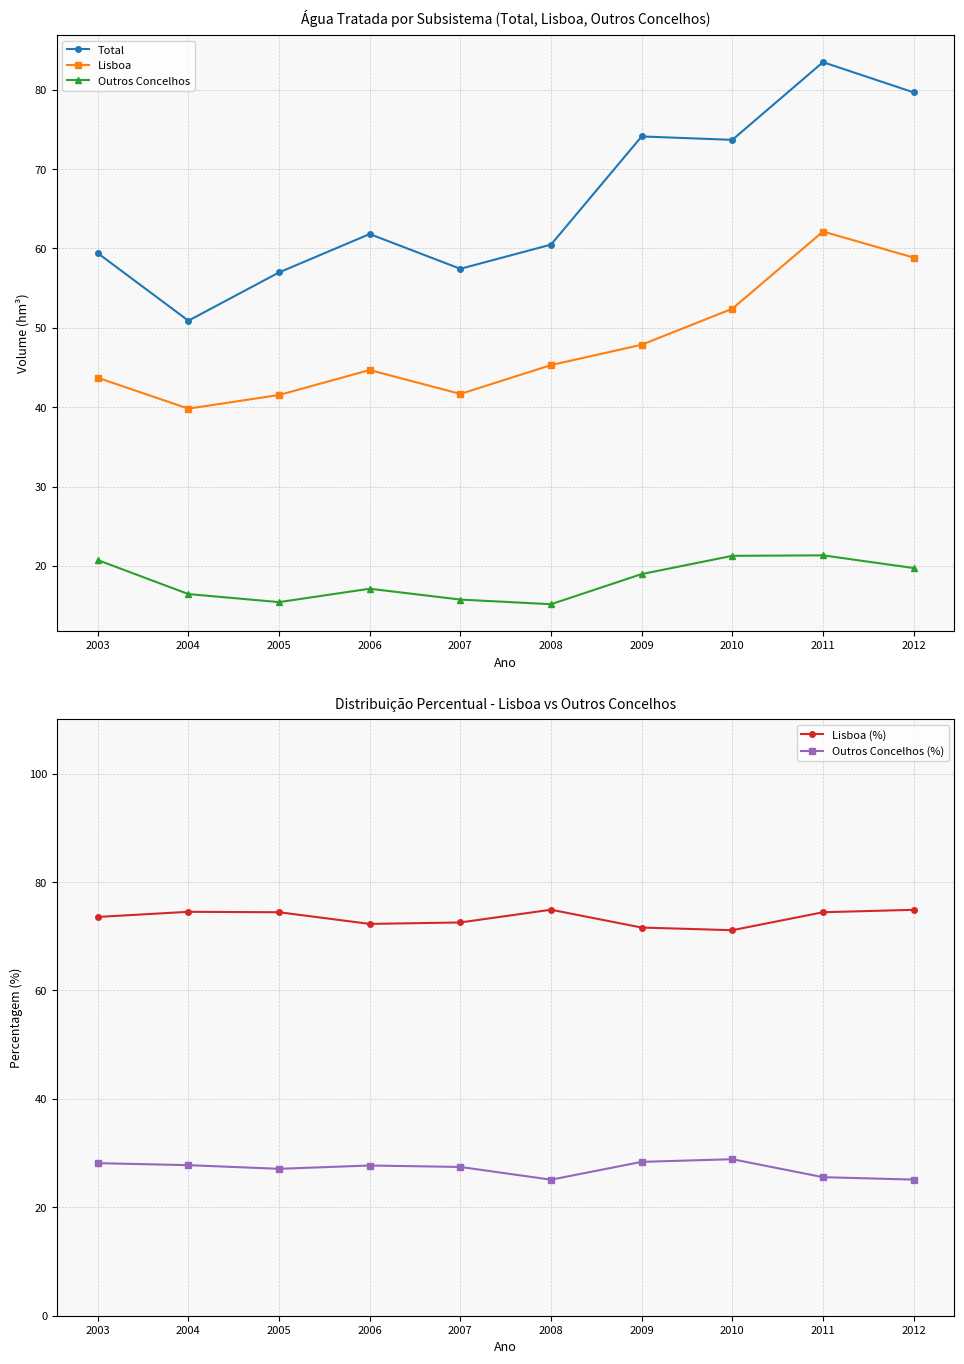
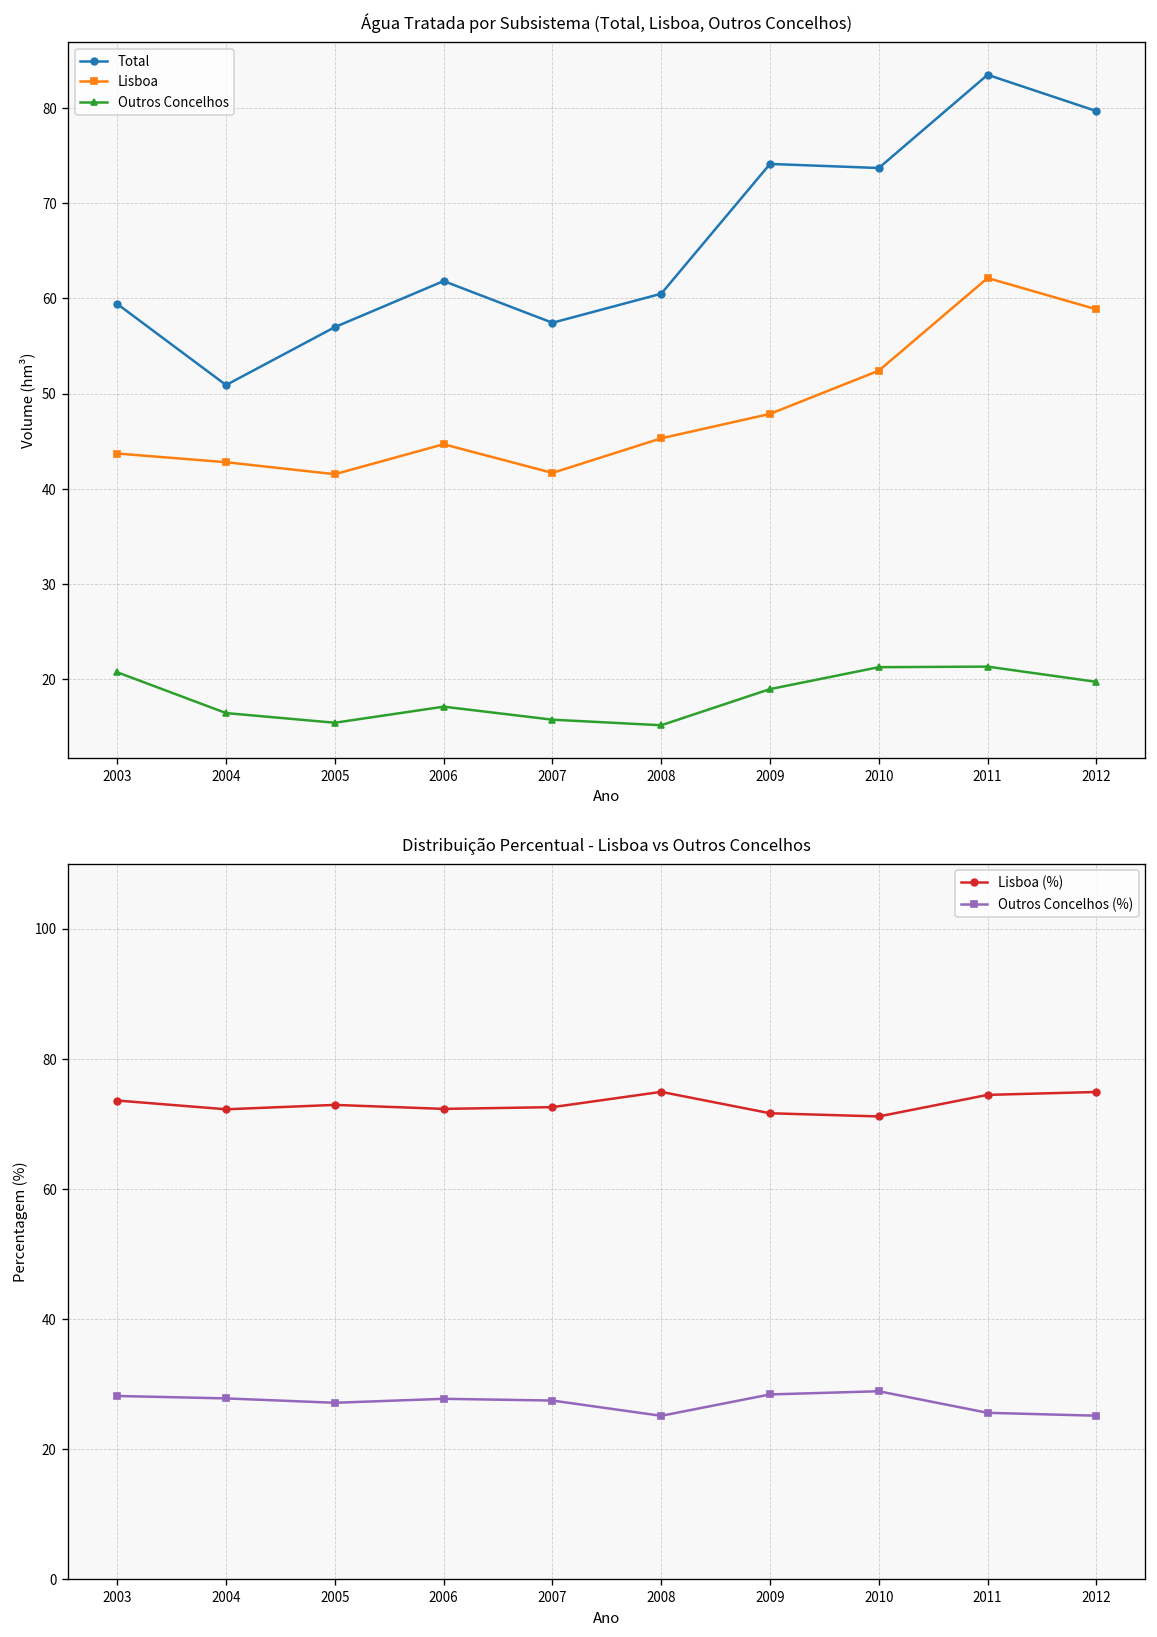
Água Tratada por Subsistema (Total, Lisboa, Outros Concelhos), Lisboa, 2004: 40 -> 43
Distribuição Percentual - Lisboa vs Outros Concelhos, Lisboa (%), 2004: 75 -> 72
Distribuição Percentual - Lisboa vs Outros Concelhos, Lisboa (%), 2005: 74 -> 73
